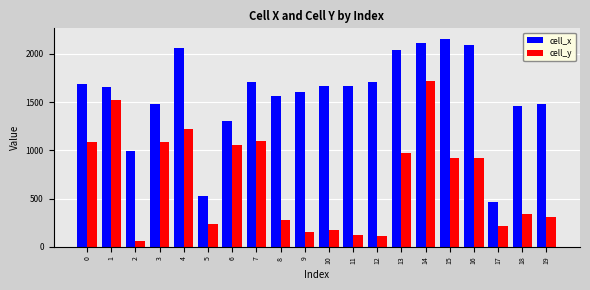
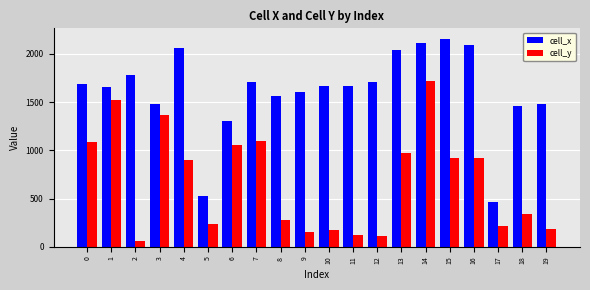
cell_x, 2: 1000 -> 1800
cell_y, 3: 1100 -> 1400
cell_y, 4: 1200 -> 900
cell_y, 19: 300 -> 200
